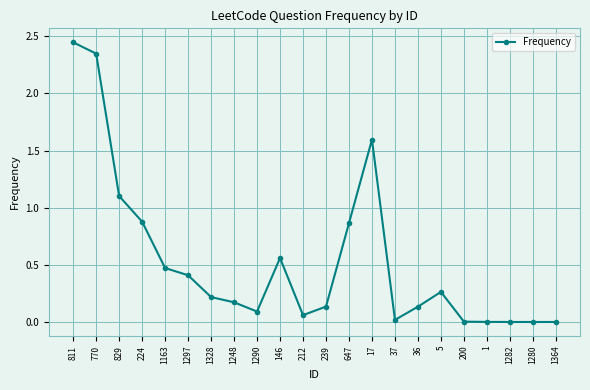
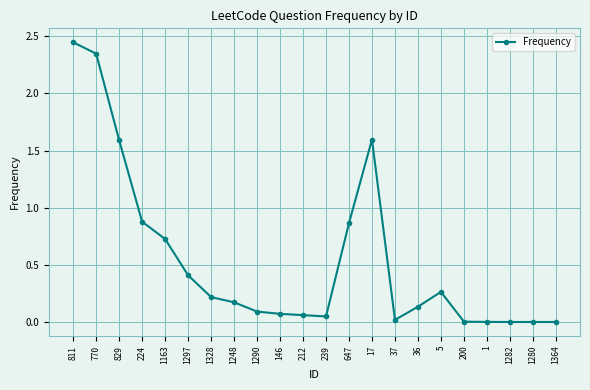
829: 1.10 -> 1.59
1163: 0.47 -> 0.73
146: 0.56 -> 0.07
239: 0.13 -> 0.05
